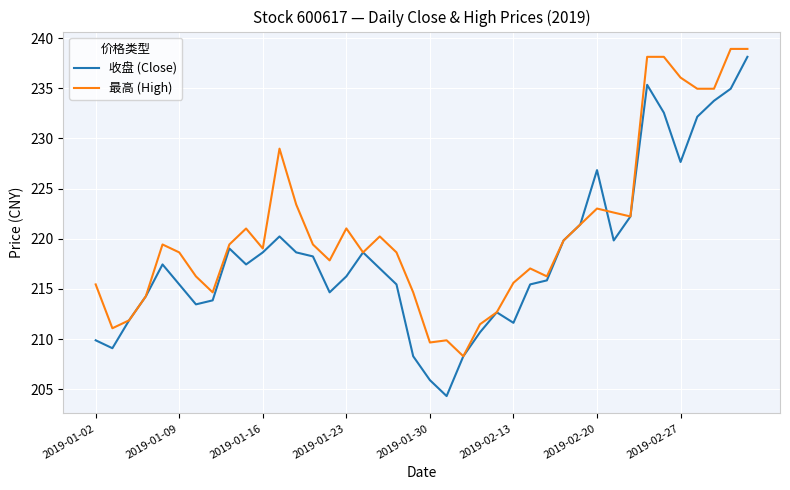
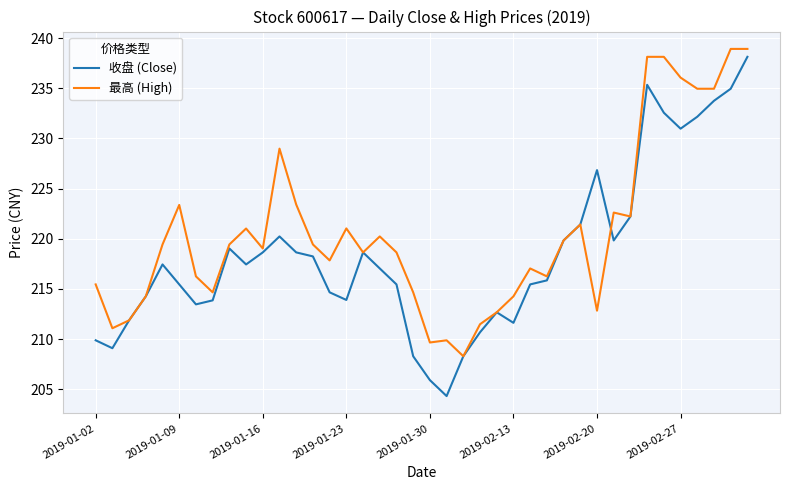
最高 (High), 2019-01-09: 218.6 -> 223.4
收盘 (Close), 2019-01-23: 216.3 -> 213.9
最高 (High), 2019-02-13: 215.6 -> 214.3
最高 (High), 2019-02-20: 223.0 -> 212.8
收盘 (Close), 2019-02-27: 227.7 -> 231.0
